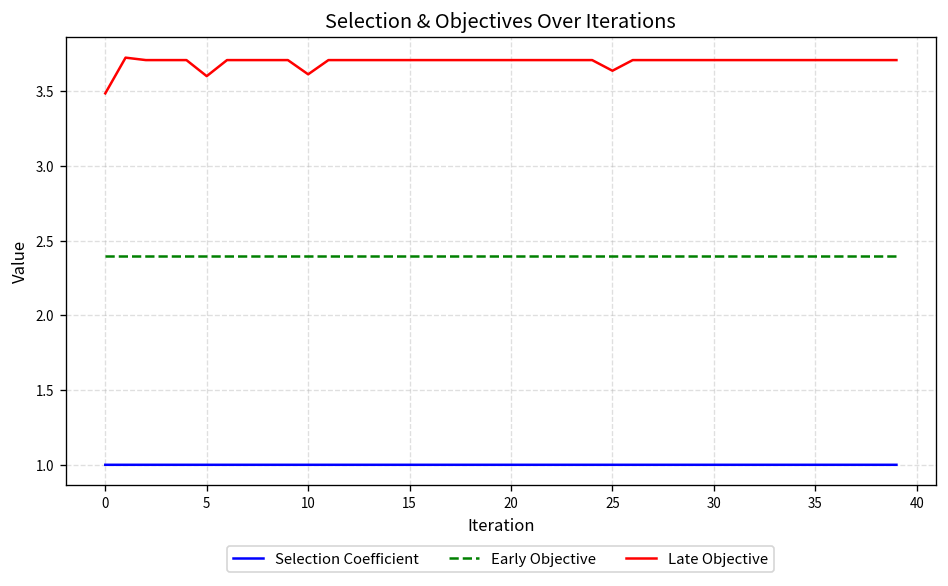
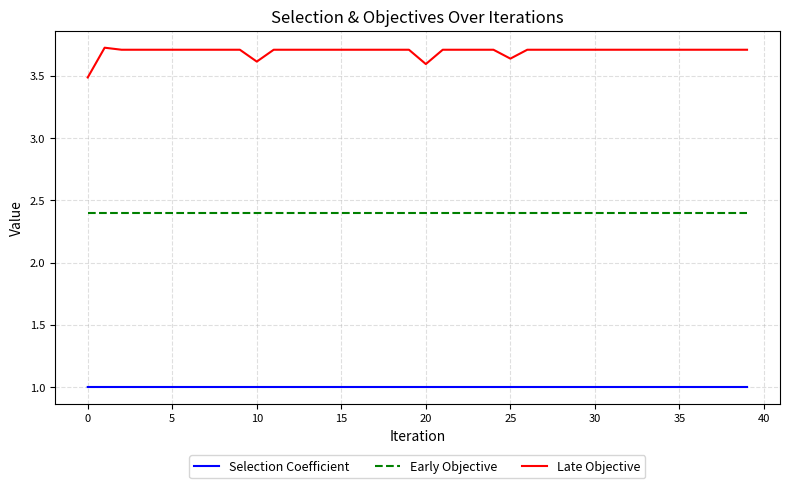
Late Objective, 5: 3.60 -> 3.71
Late Objective, 20: 3.71 -> 3.60
